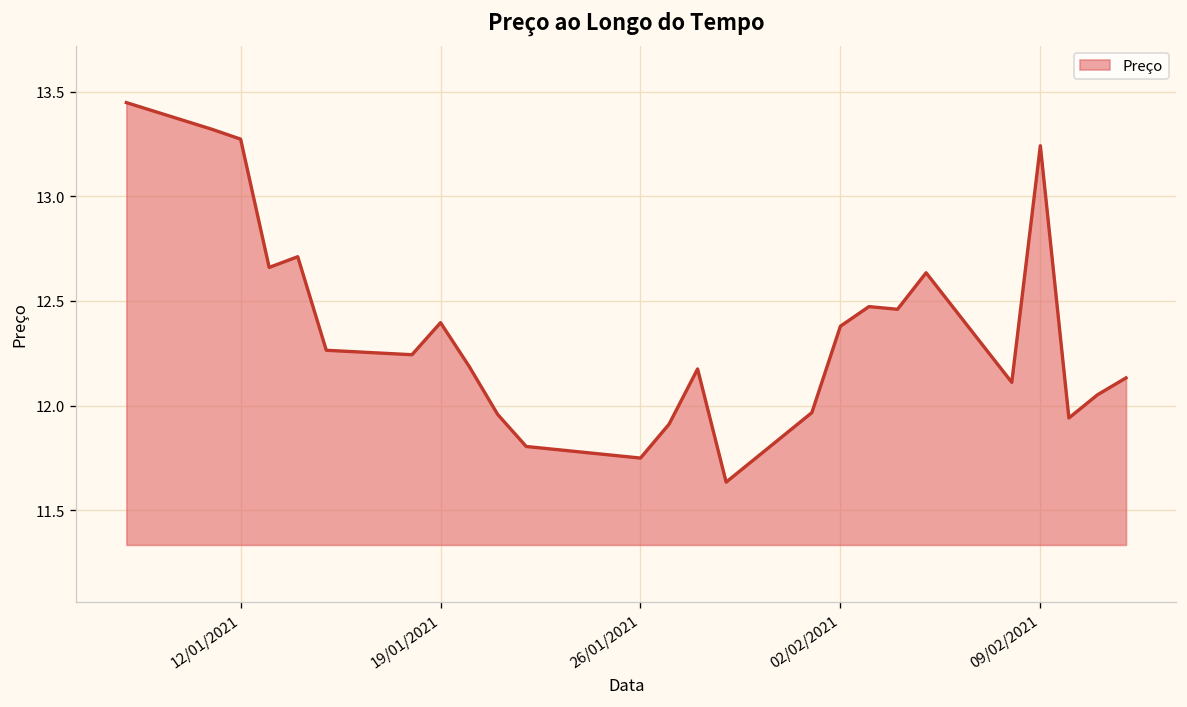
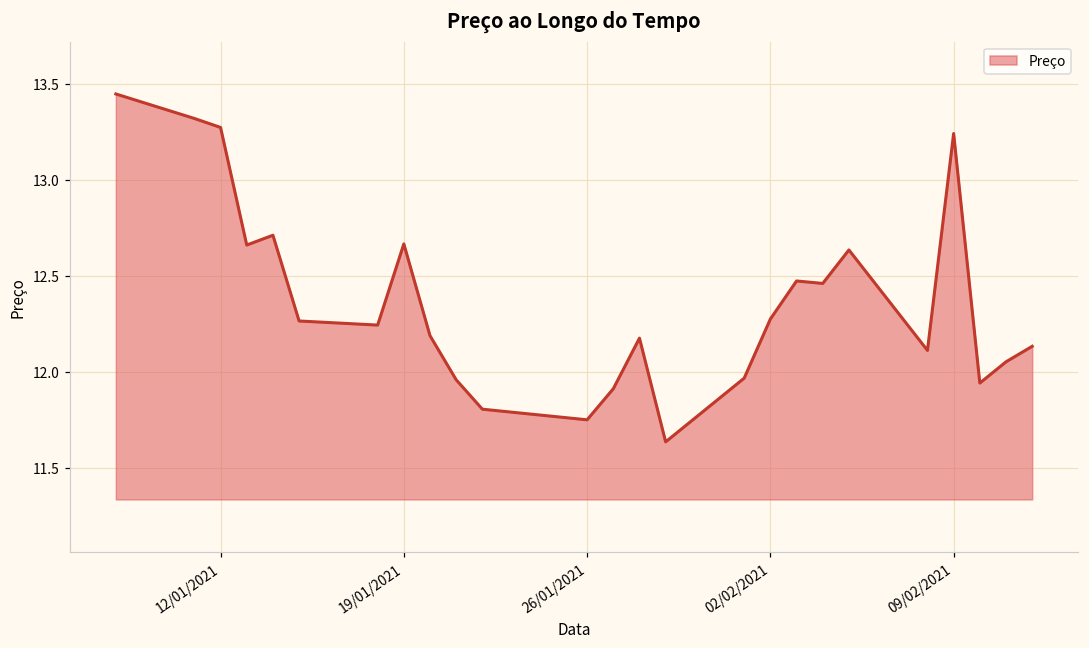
19/01/2021: 12.40 -> 12.67
02/02/2021: 12.38 -> 12.27
